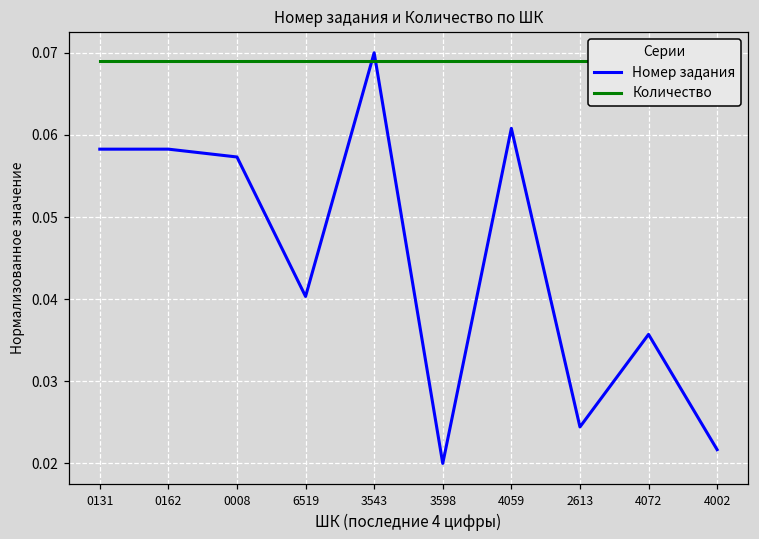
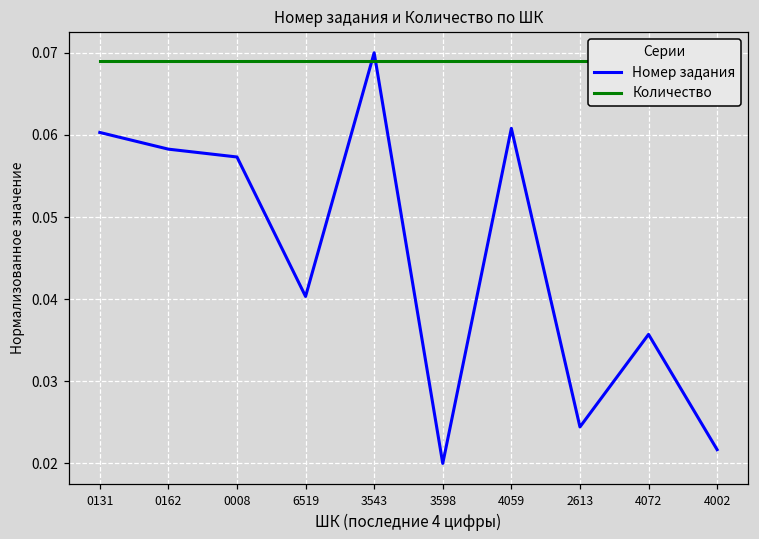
Номер задания, 0131: 0.058 -> 0.060
